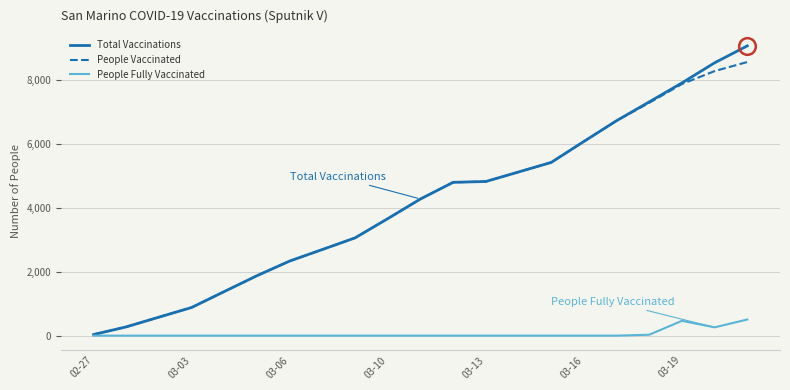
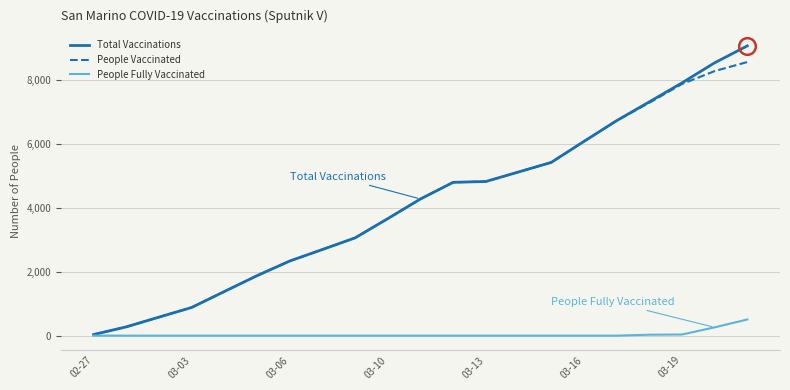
People Fully Vaccinated, 03-19: 500 -> 0
